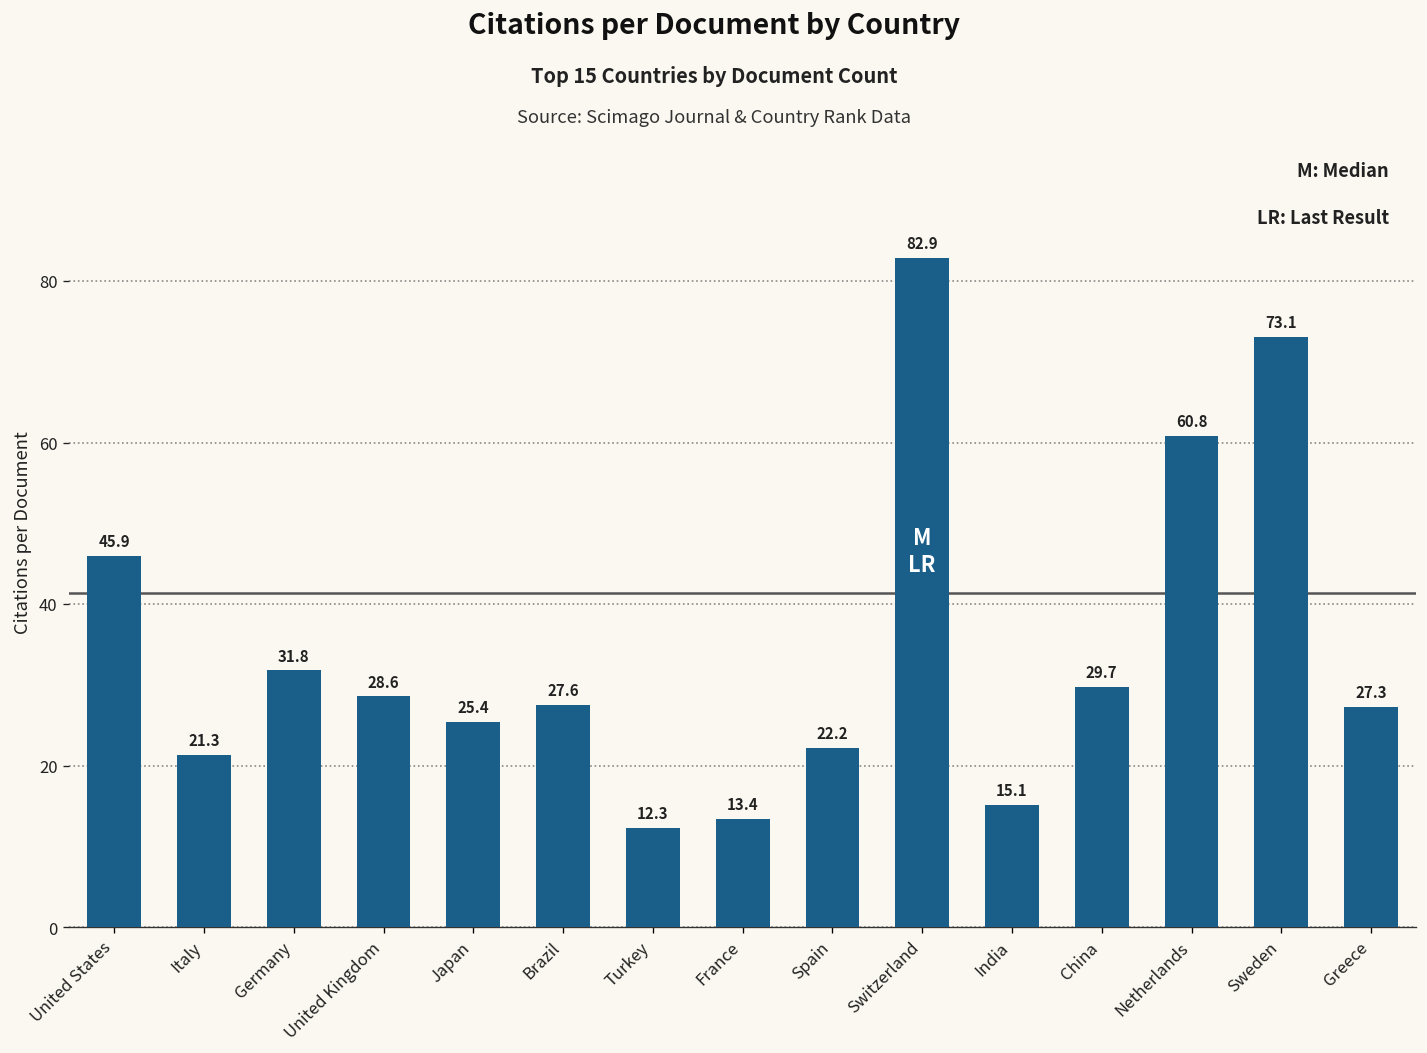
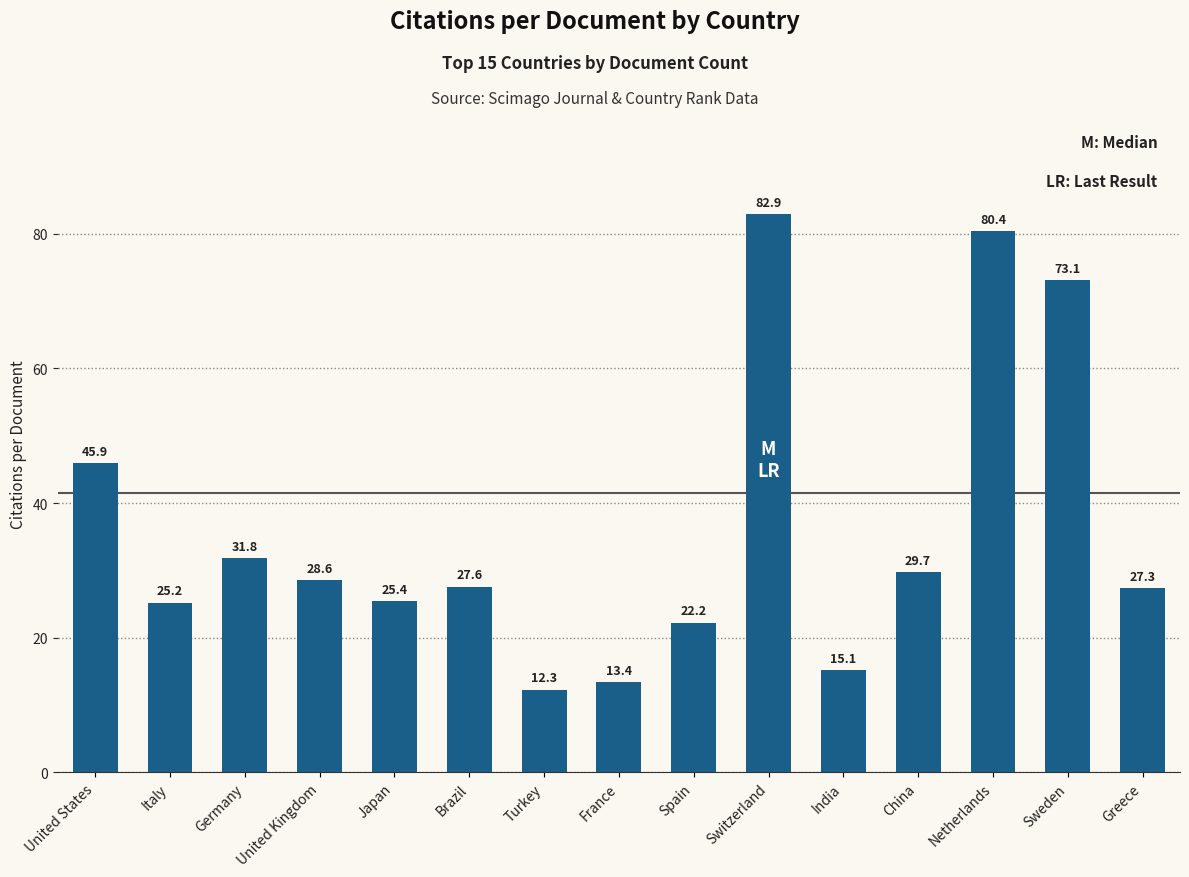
Italy: 21.3 -> 25.2
Netherlands: 60.8 -> 80.4
